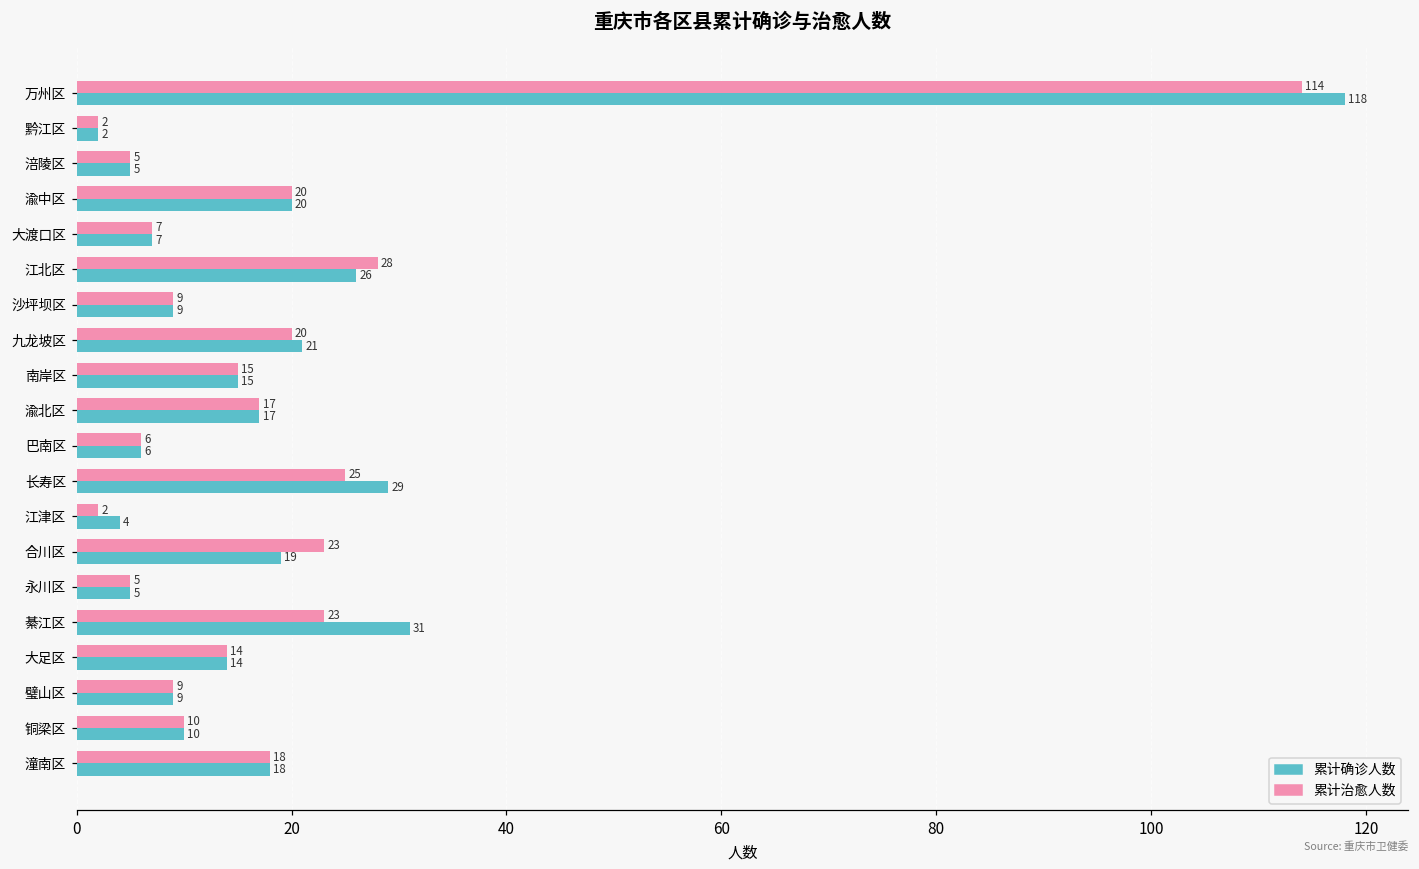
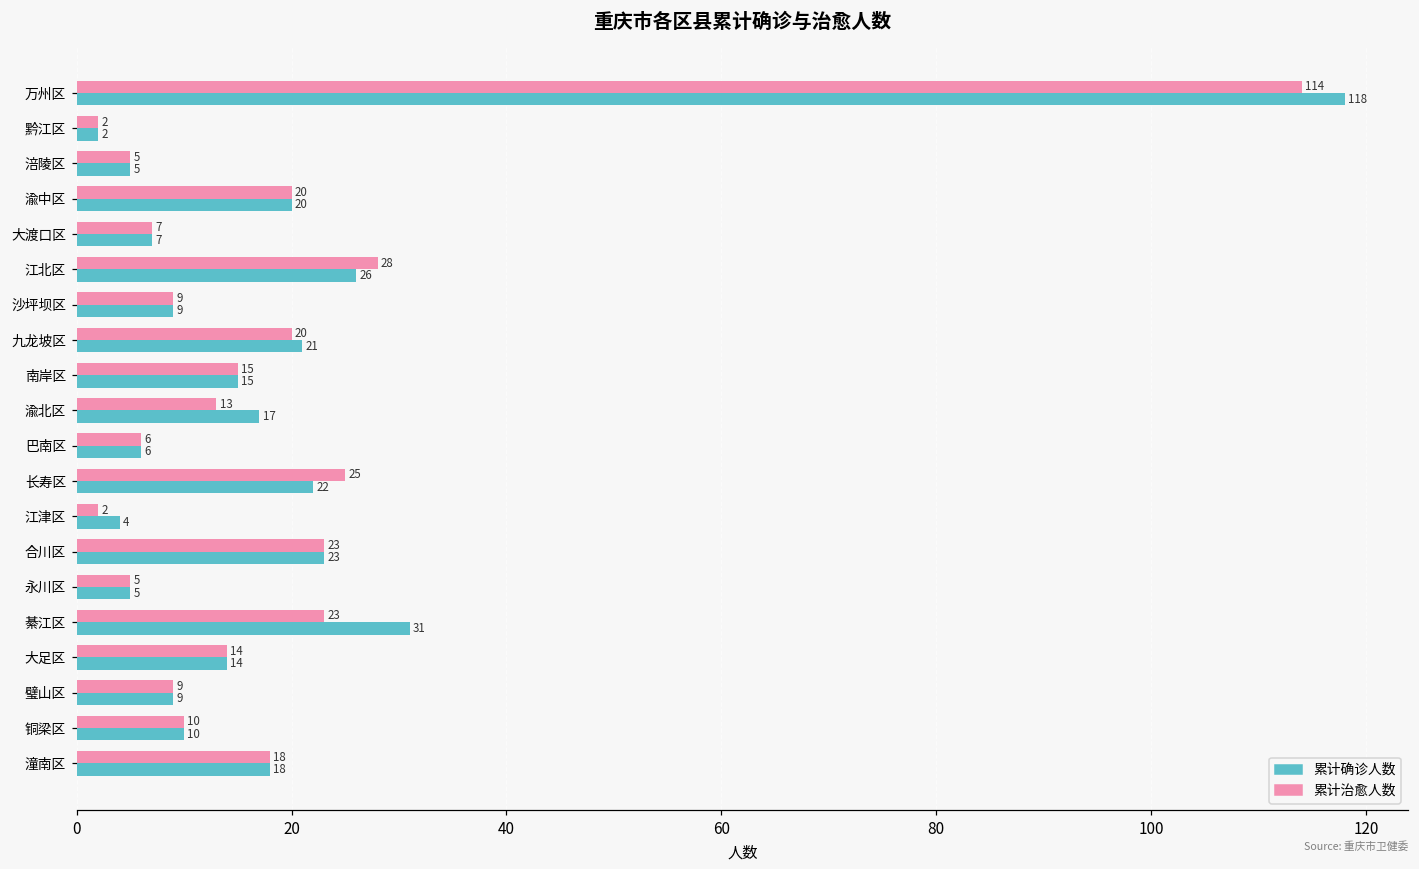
累计治愈人数, 渝北区: 17 -> 13
累计确诊人数, 长寿区: 29 -> 22
累计确诊人数, 合川区: 19 -> 23
